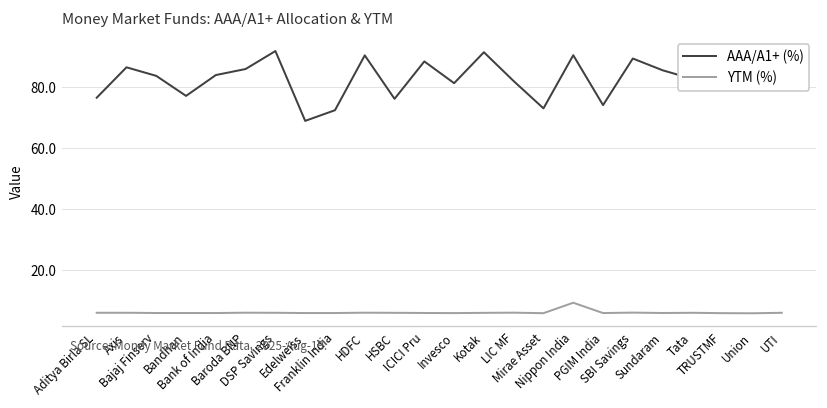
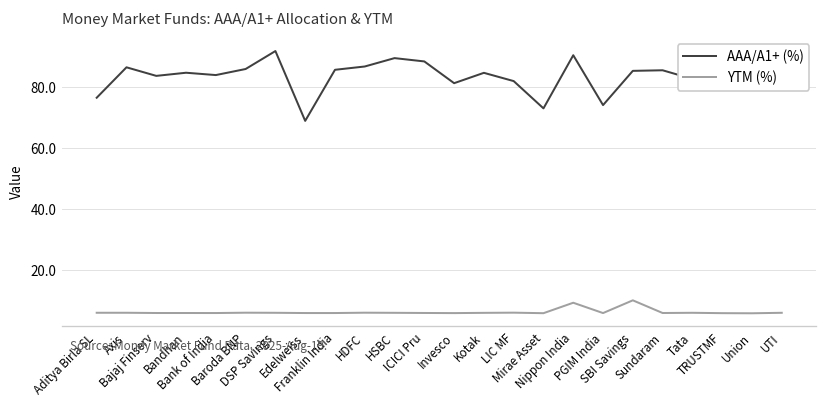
AAA/A1+ (%), Bandhan: 77 -> 85
AAA/A1+ (%), Franklin India: 72 -> 86
AAA/A1+ (%), HDFC: 90 -> 87
AAA/A1+ (%), HSBC: 76 -> 89
AAA/A1+ (%), Kotak: 91 -> 85
AAA/A1+ (%), SBI Savings: 89 -> 85
YTM (%), SBI Savings: 6 -> 10
